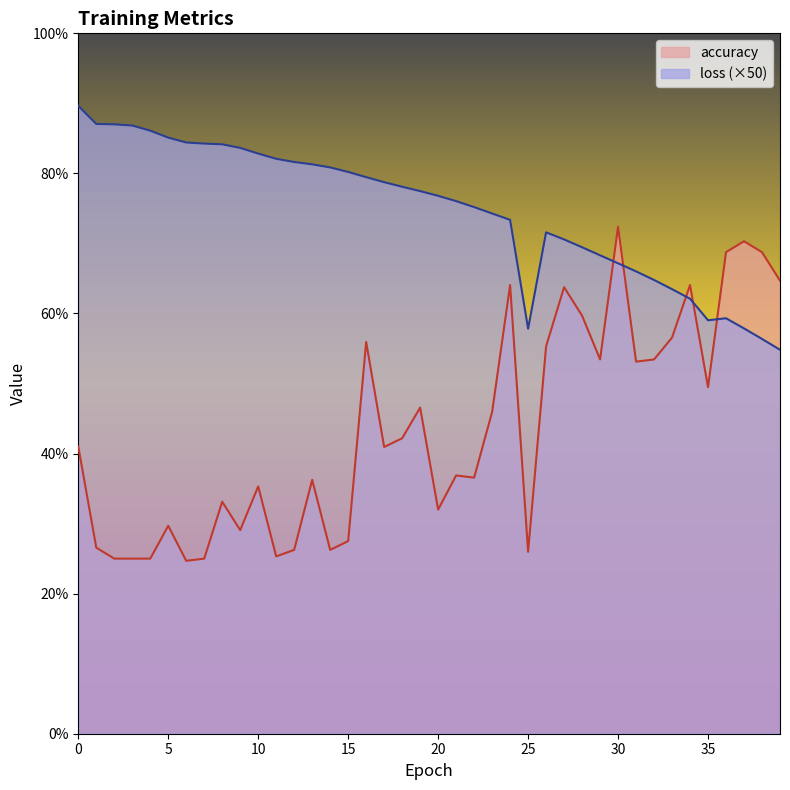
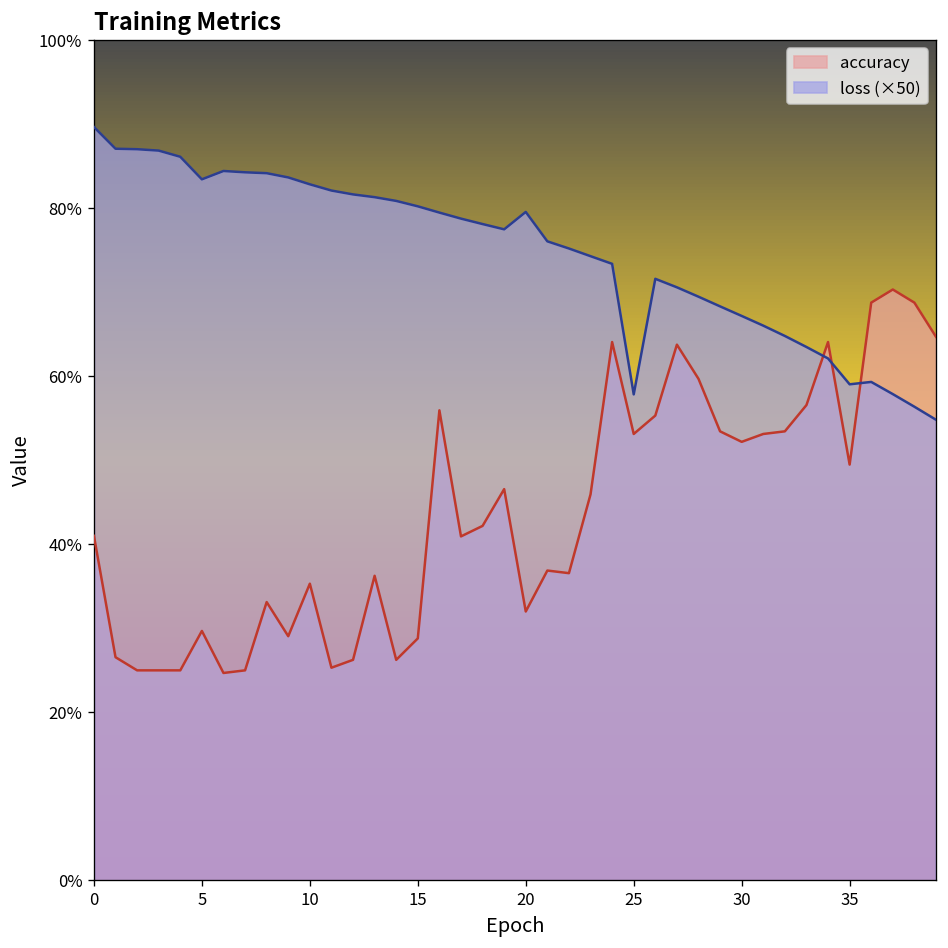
loss (×50), 5: 85% -> 83%
accuracy, 15: 28% -> 29%
loss (×50), 20: 77% -> 80%
accuracy, 25: 26% -> 53%
accuracy, 30: 72% -> 52%
